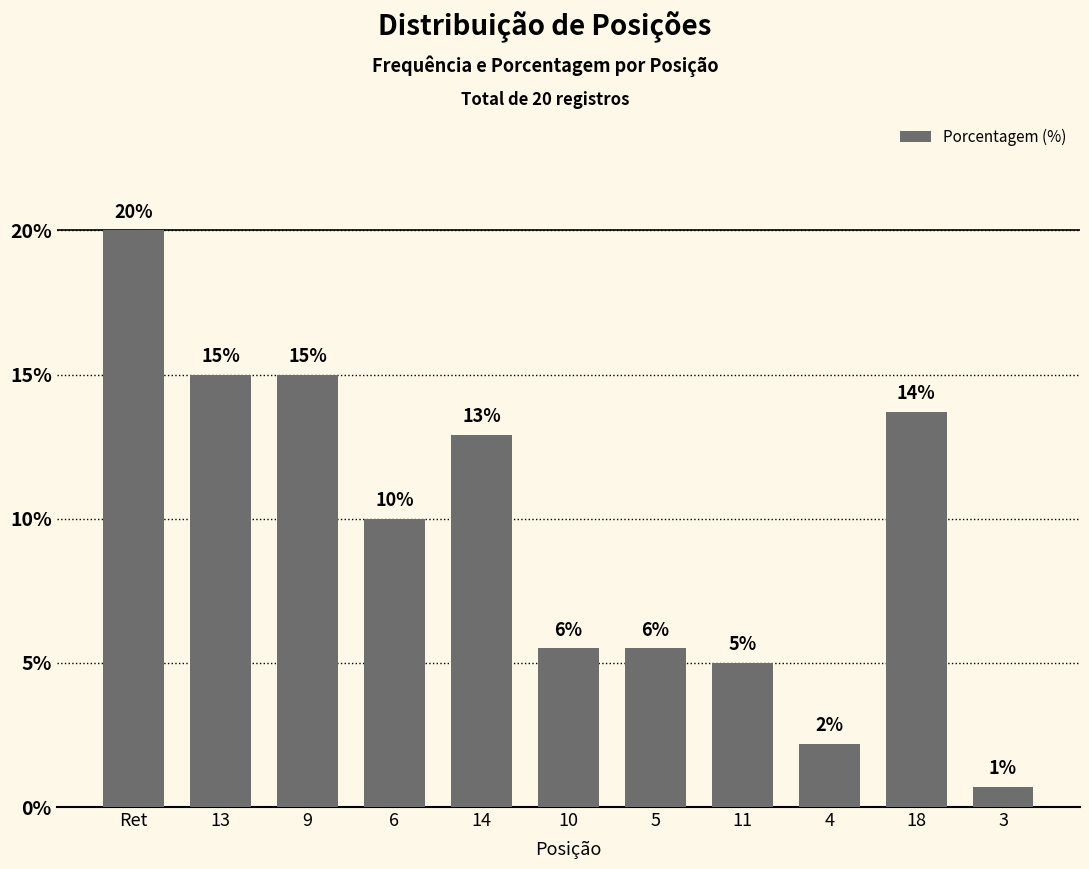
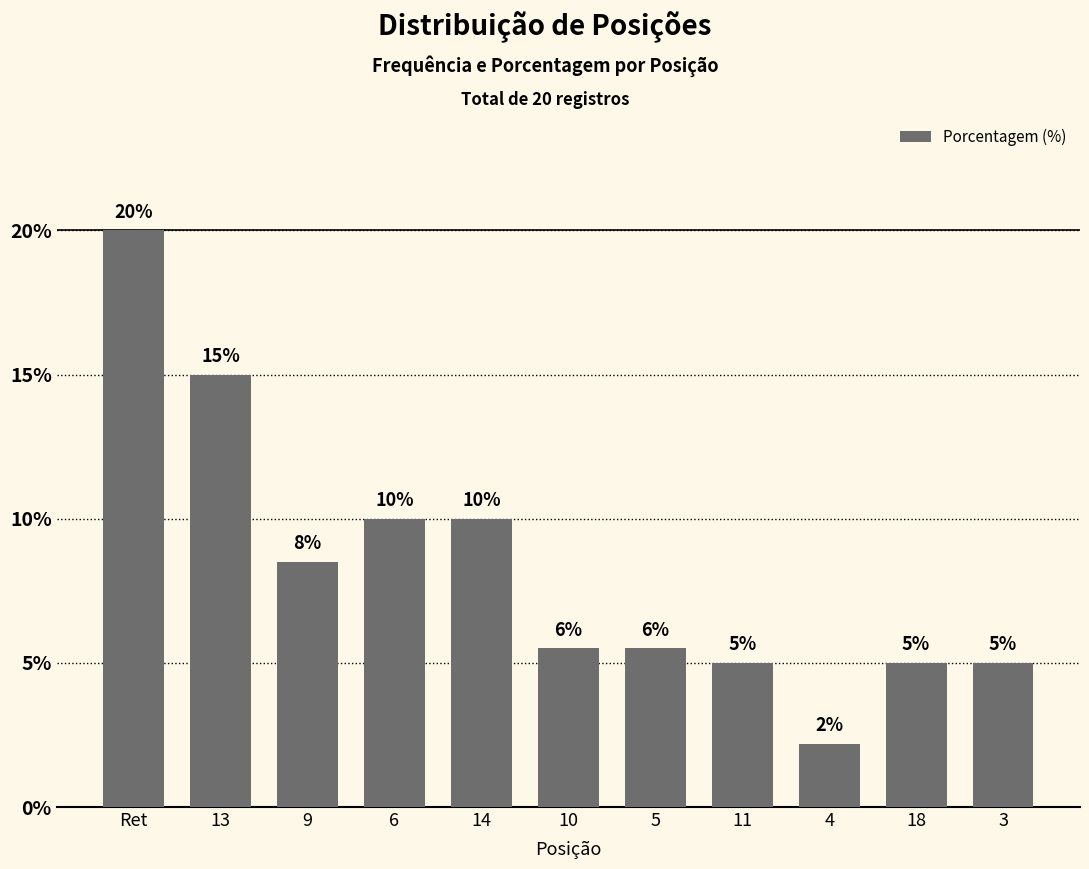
9: 15% -> 8%
14: 13% -> 10%
18: 14% -> 5%
3: 1% -> 5%
